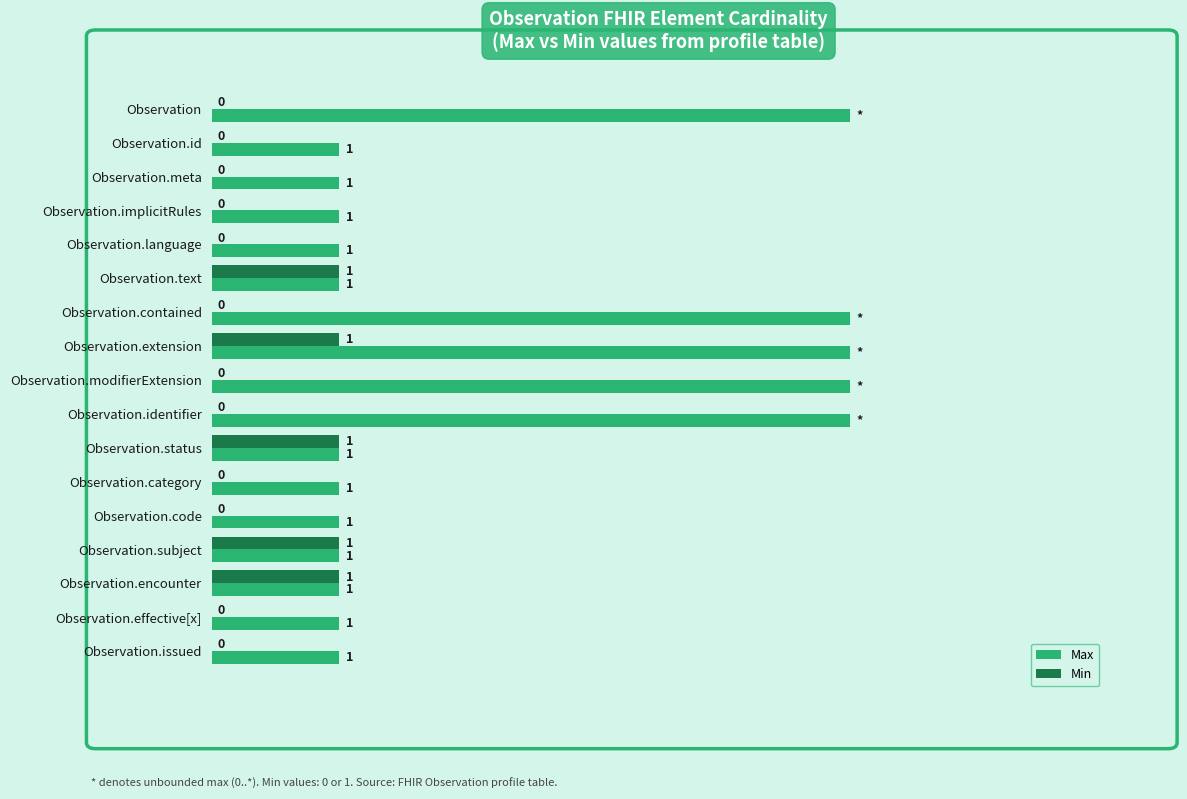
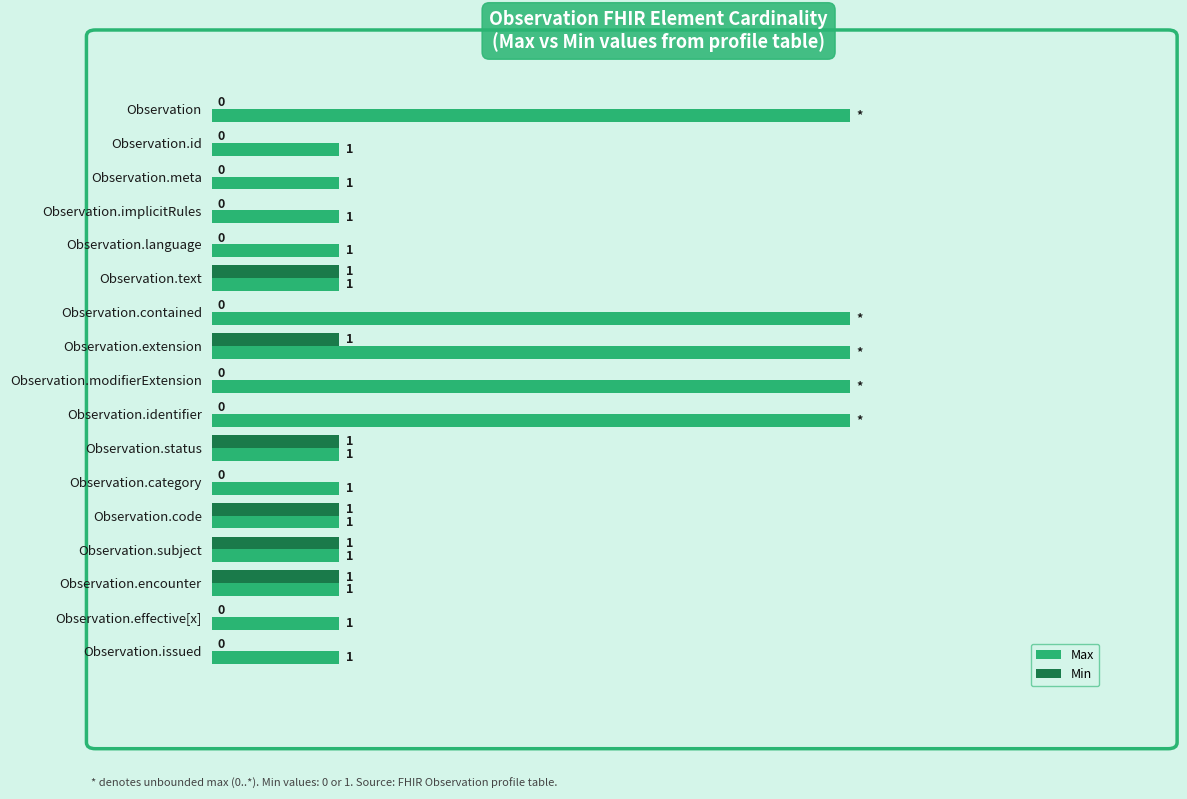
Min, Observation.code: 0 -> 1
